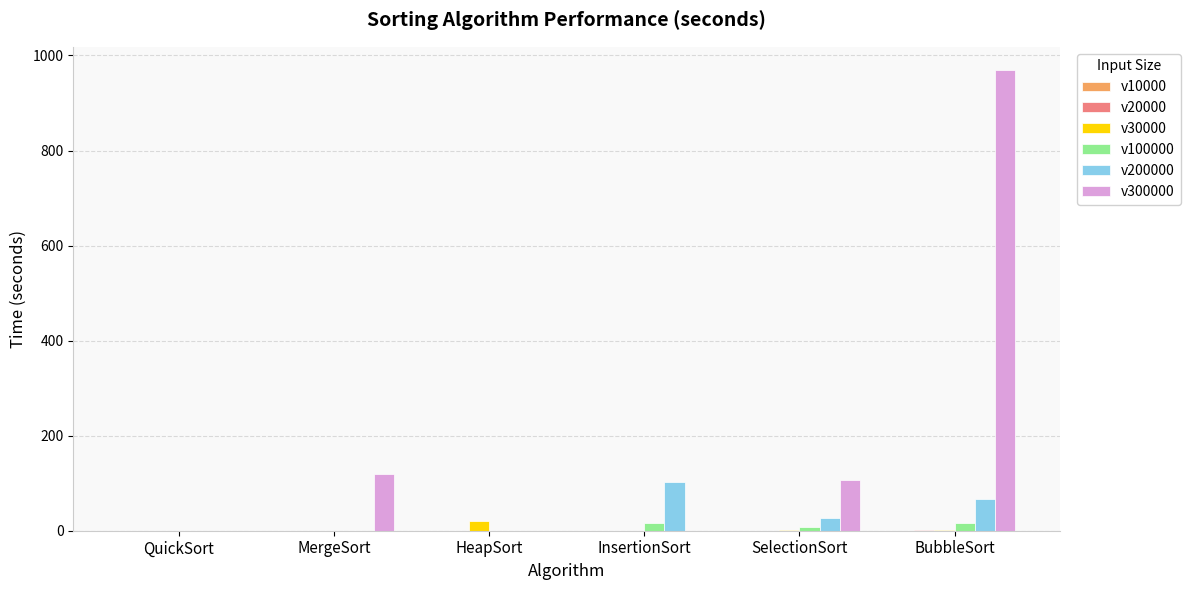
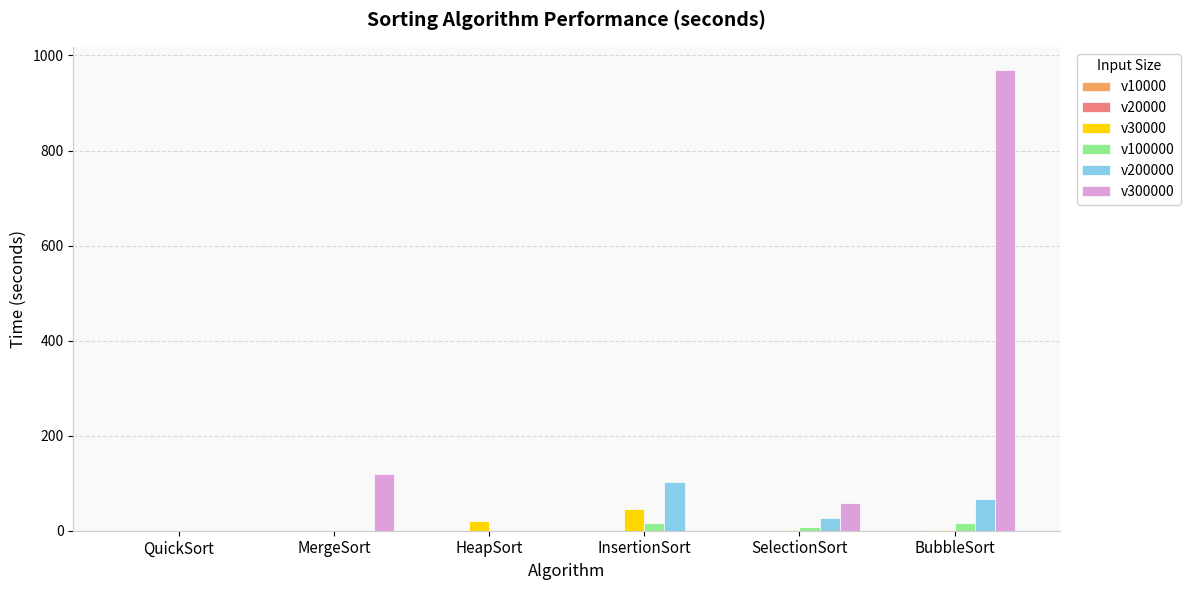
v30000, InsertionSort: 0 -> 50
v300000, SelectionSort: 110 -> 60
